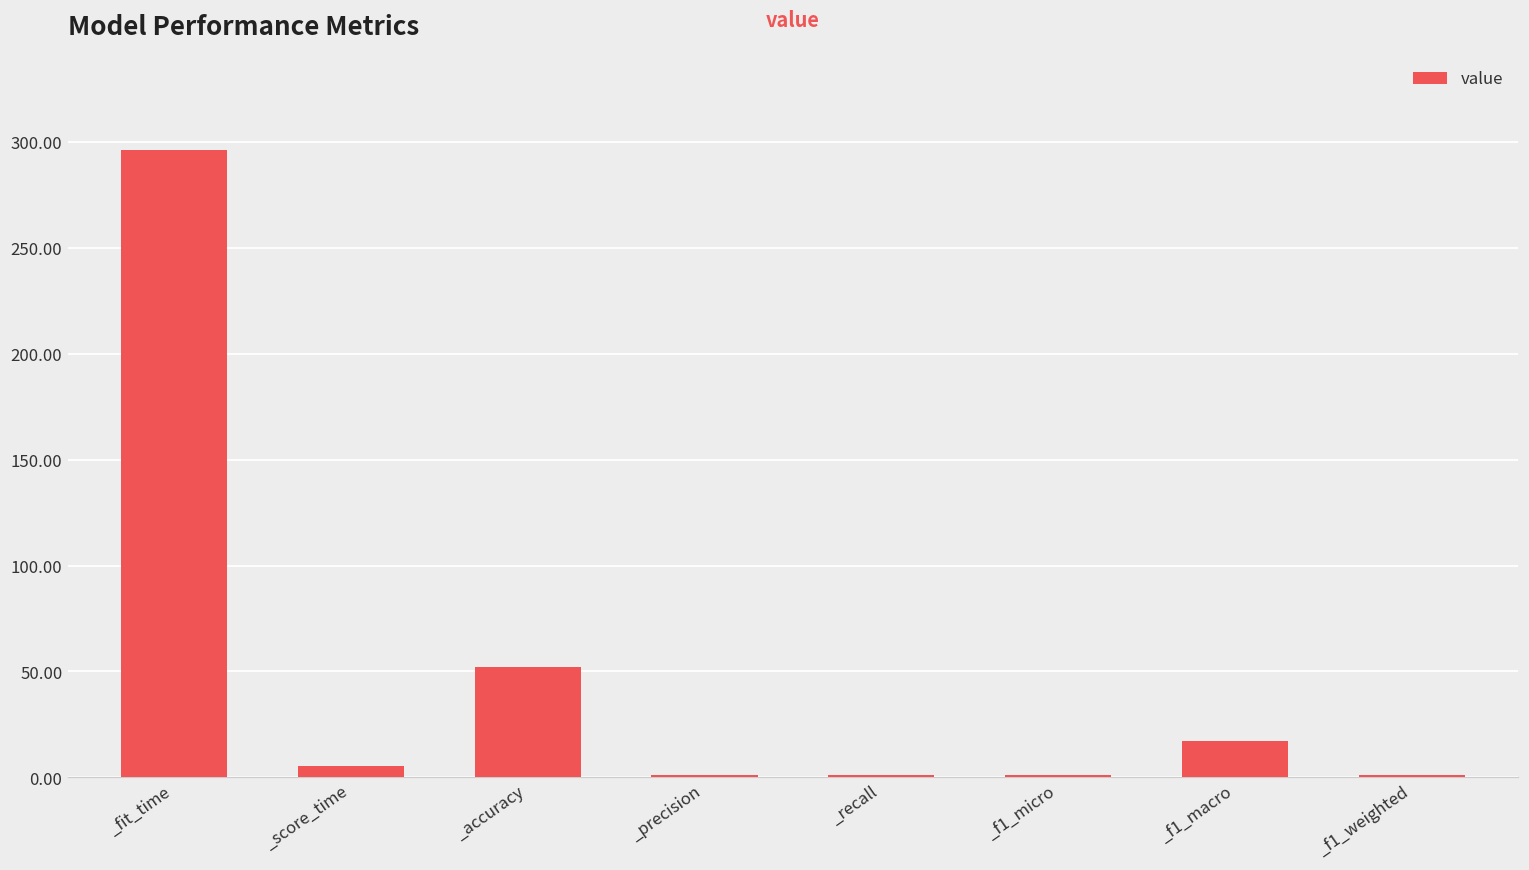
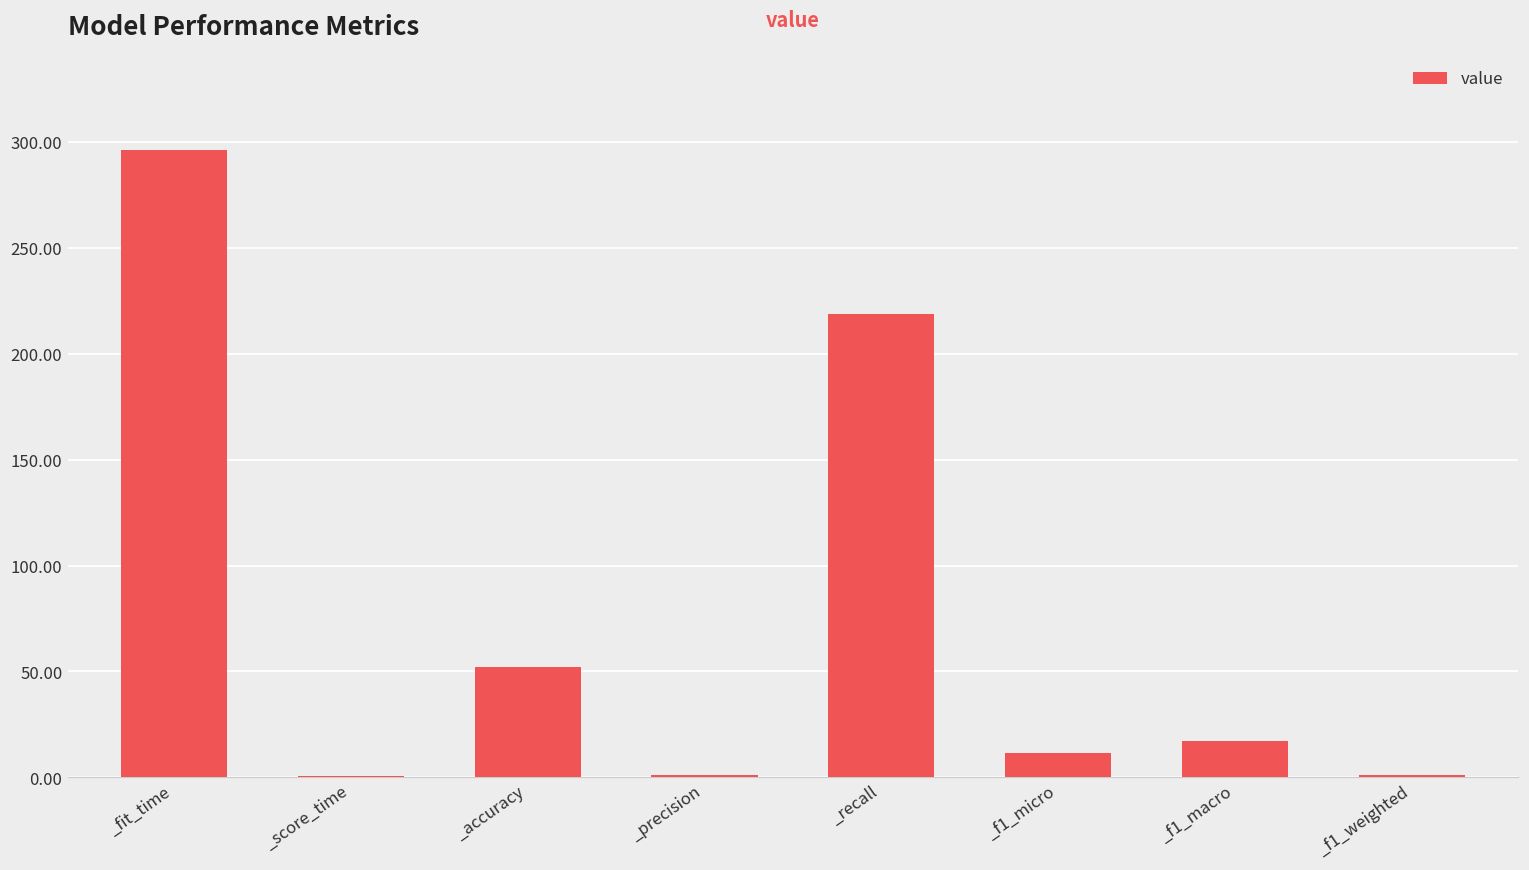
_score_time: 6 -> 1
_recall: 1 -> 219
_f1_micro: 1 -> 11
